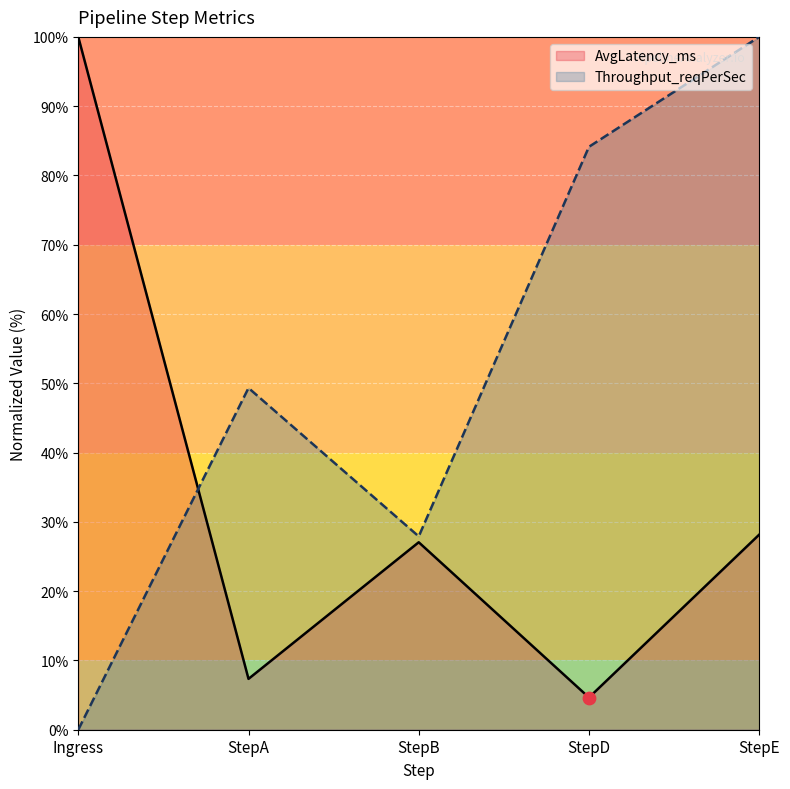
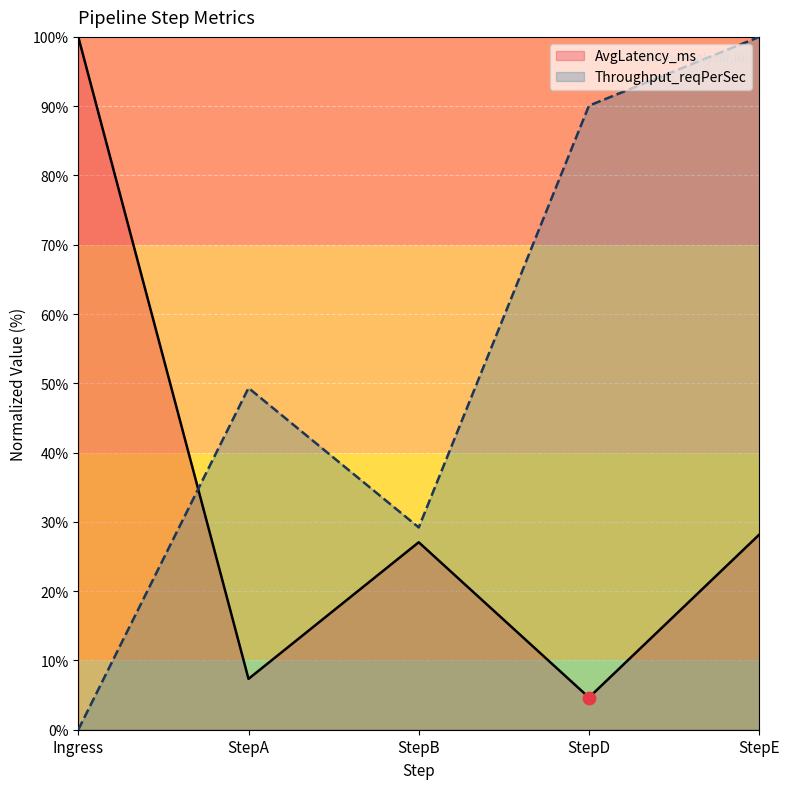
Throughput_reqPerSec, StepB: 28% -> 29%
Throughput_reqPerSec, StepD: 84% -> 90%
